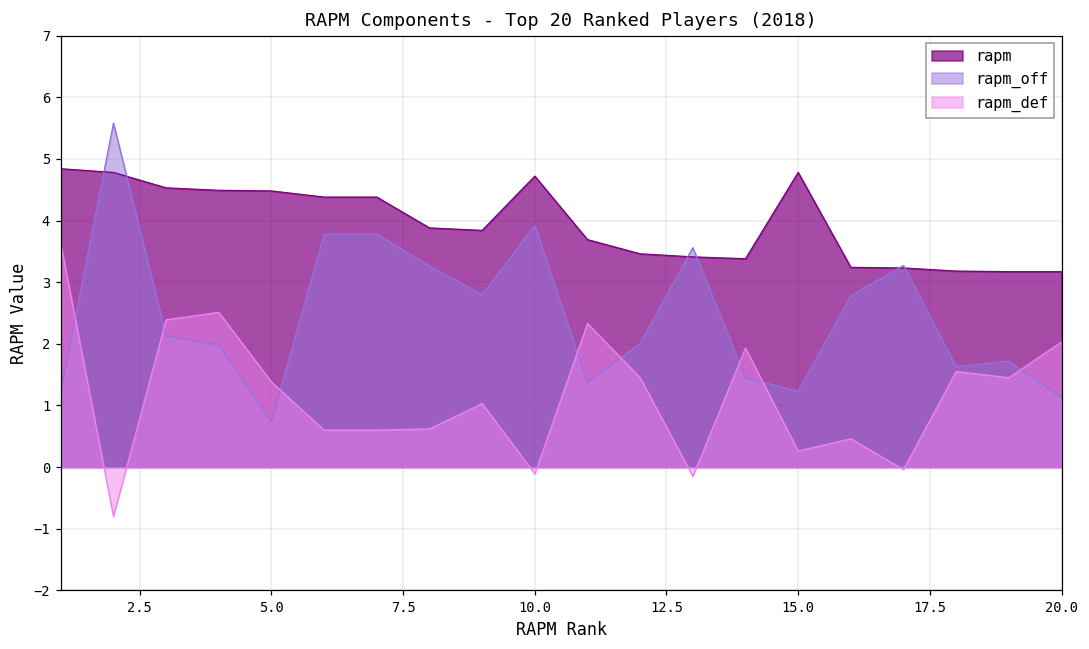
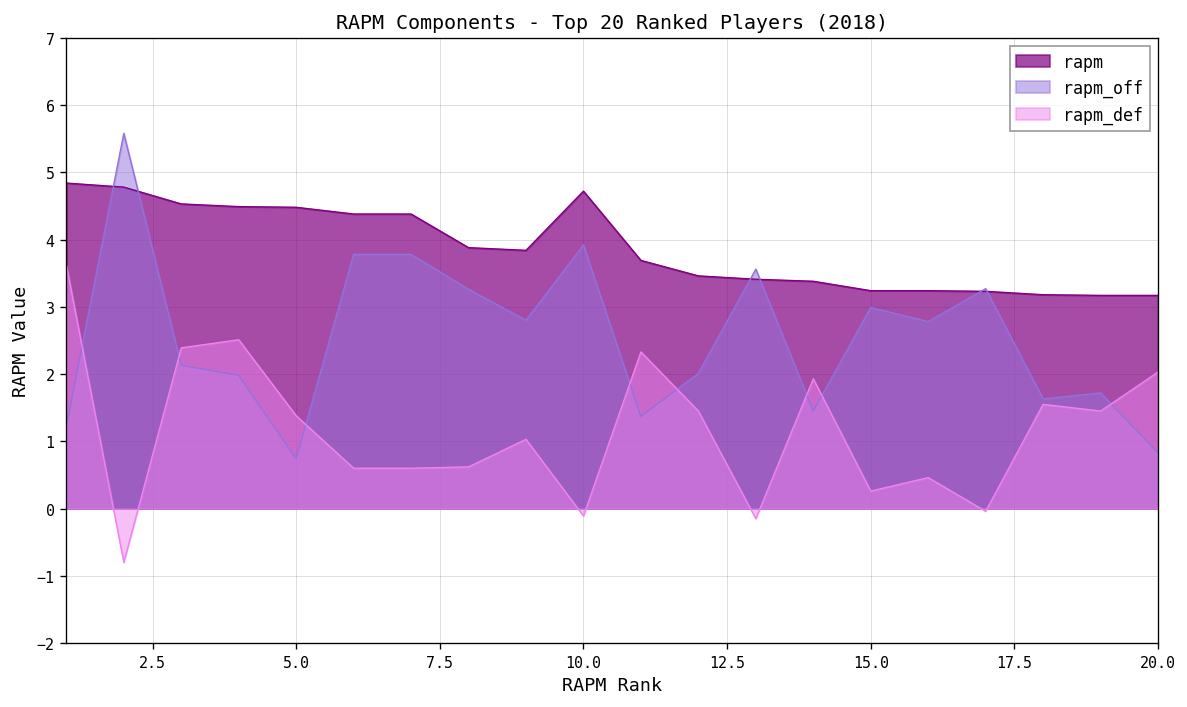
rapm, 15.0: 4.8 -> 3.2
rapm_off, 15.0: 1.2 -> 3.0
rapm_off, 20.0: 1.1 -> 0.8
